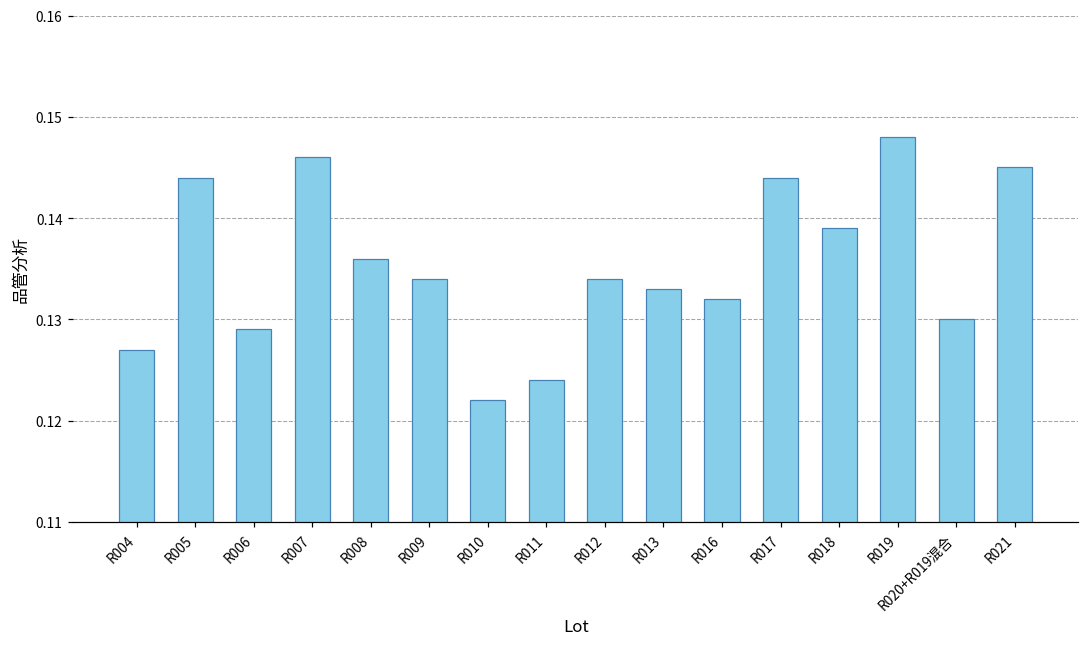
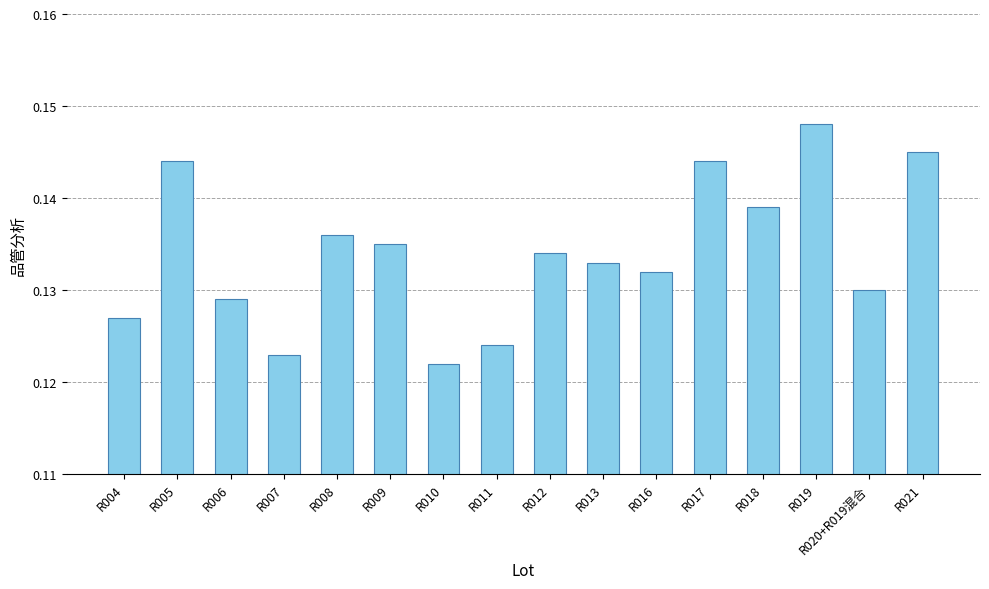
R007: 0.146 -> 0.123
R009: 0.134 -> 0.135
